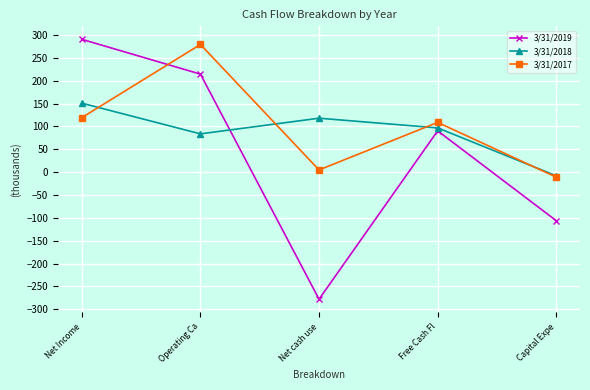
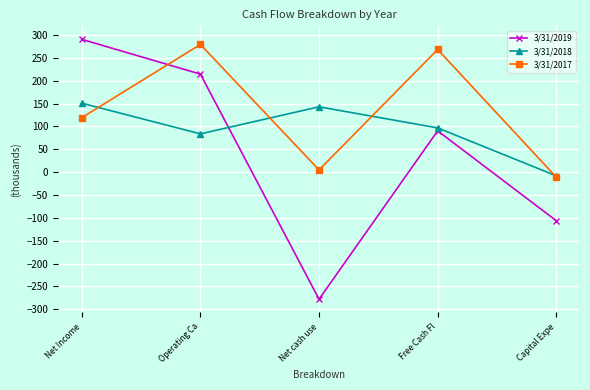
3/31/2018, Net cash use: 120 -> 140
3/31/2017, Free Cash Fl: 110 -> 270
